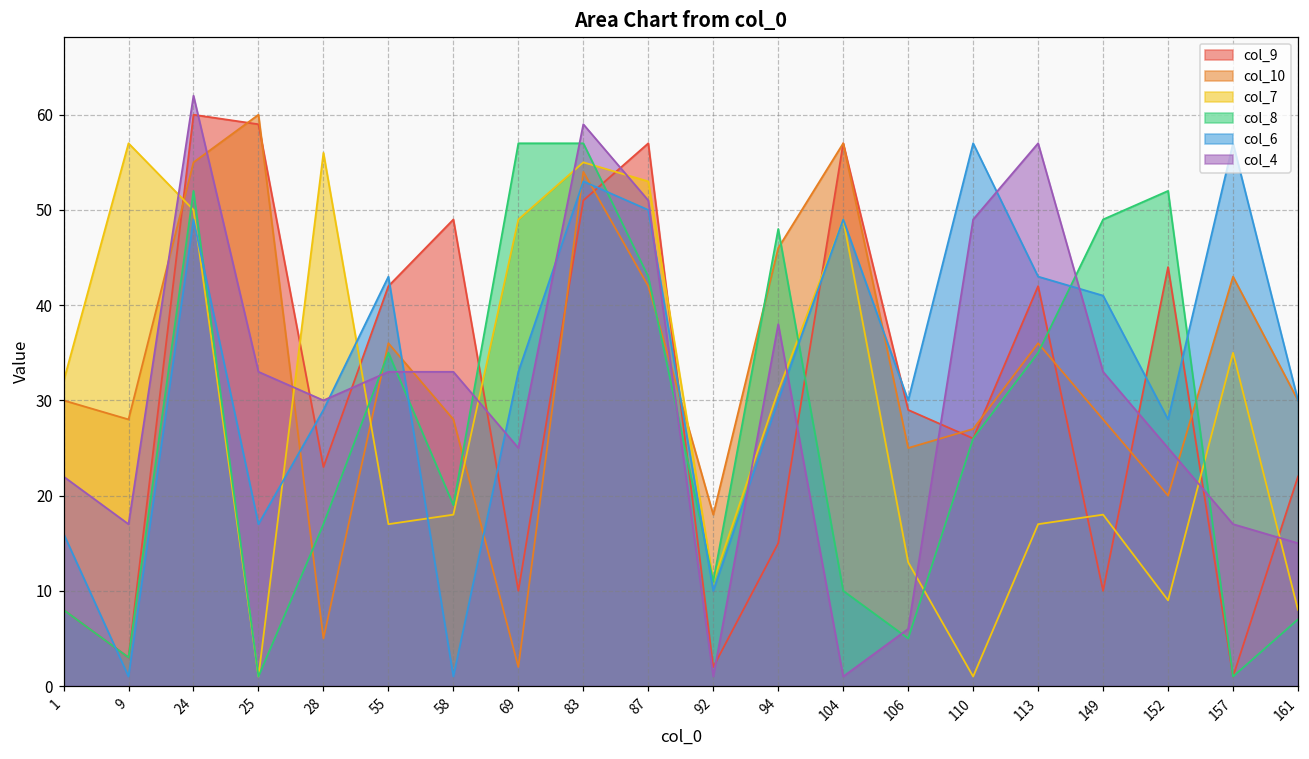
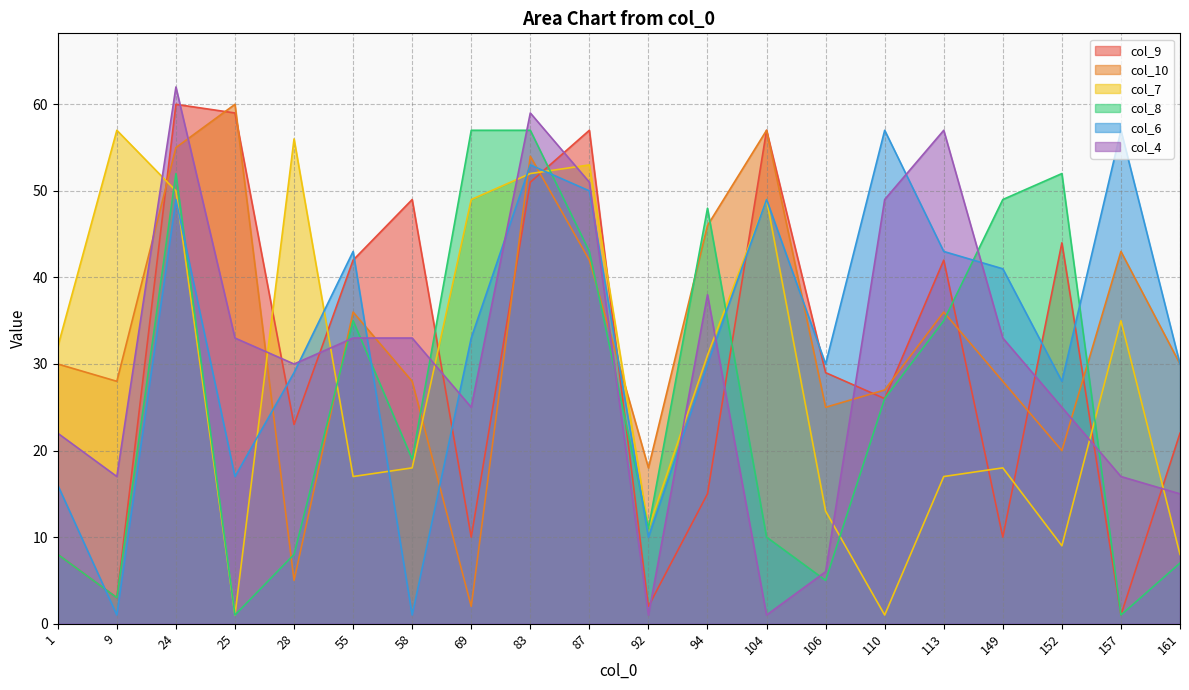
col_8, 28: 17 -> 8
col_7, 83: 55 -> 52
